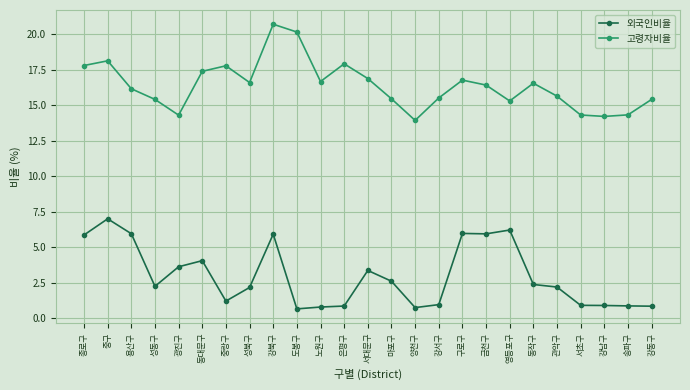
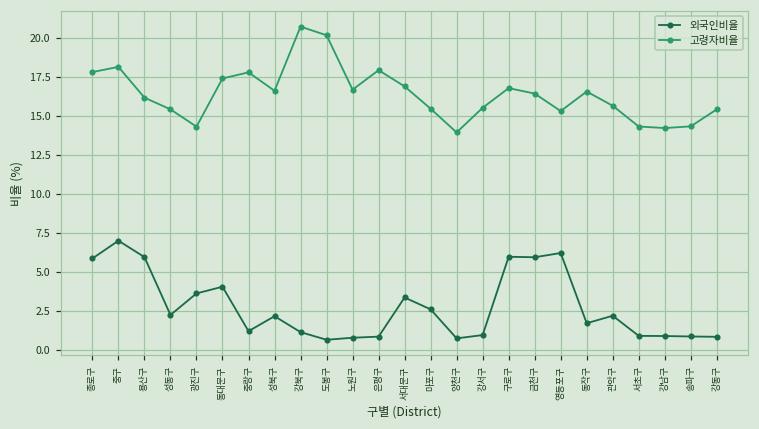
외국인비율, 강북구: 5.9 -> 1.1
외국인비율, 동작구: 2.4 -> 1.7
